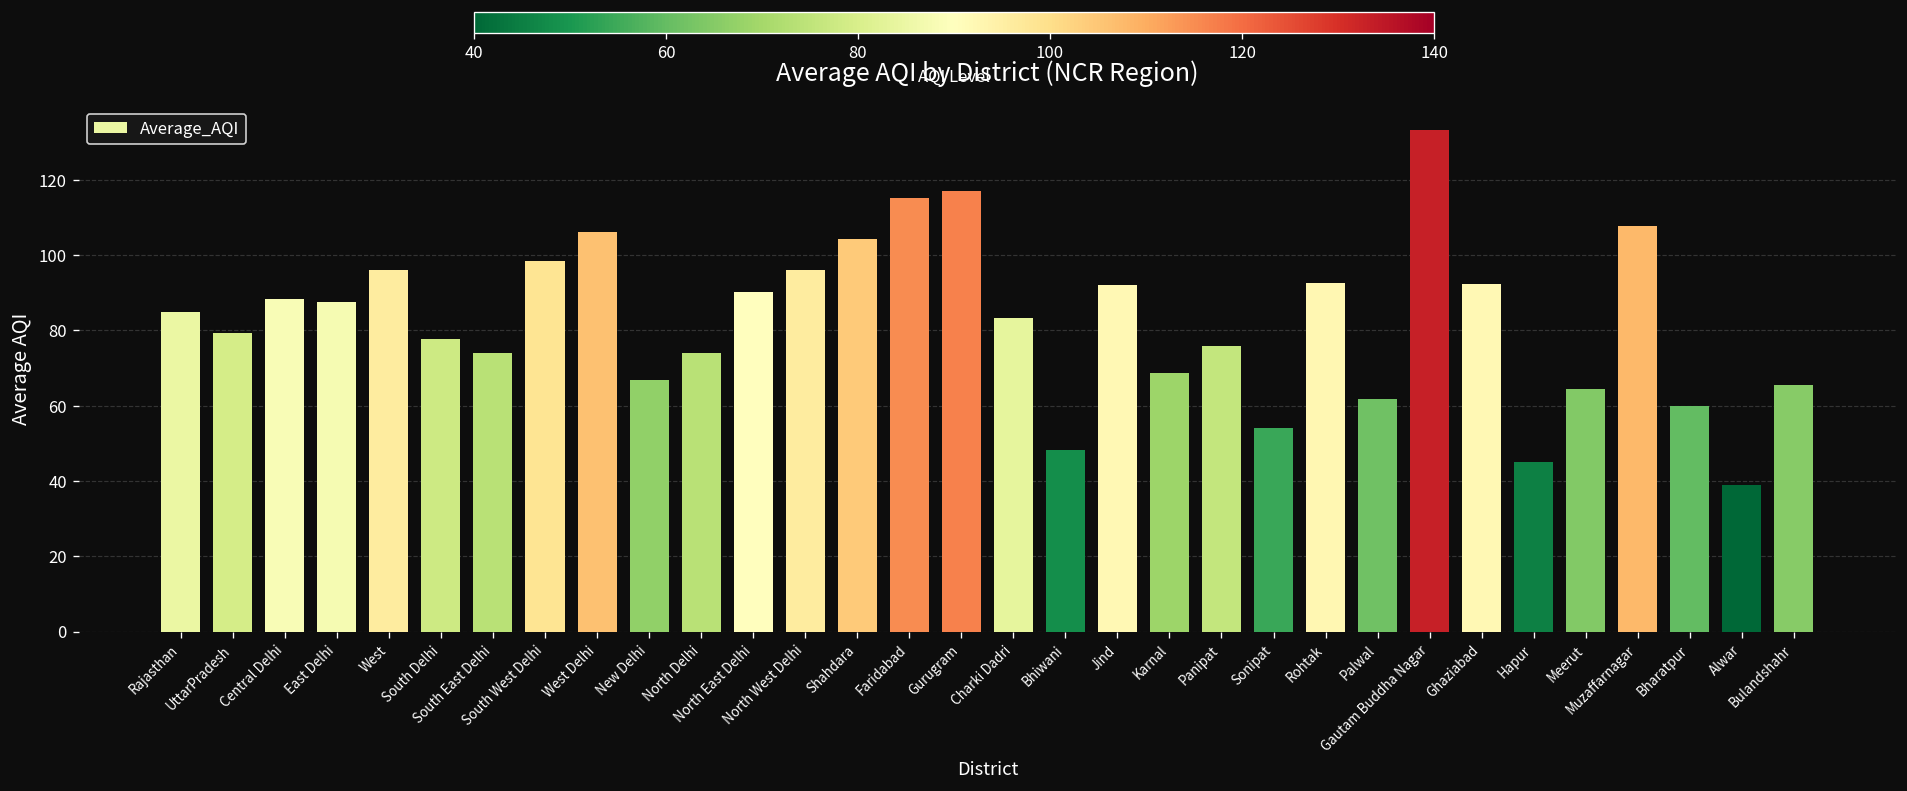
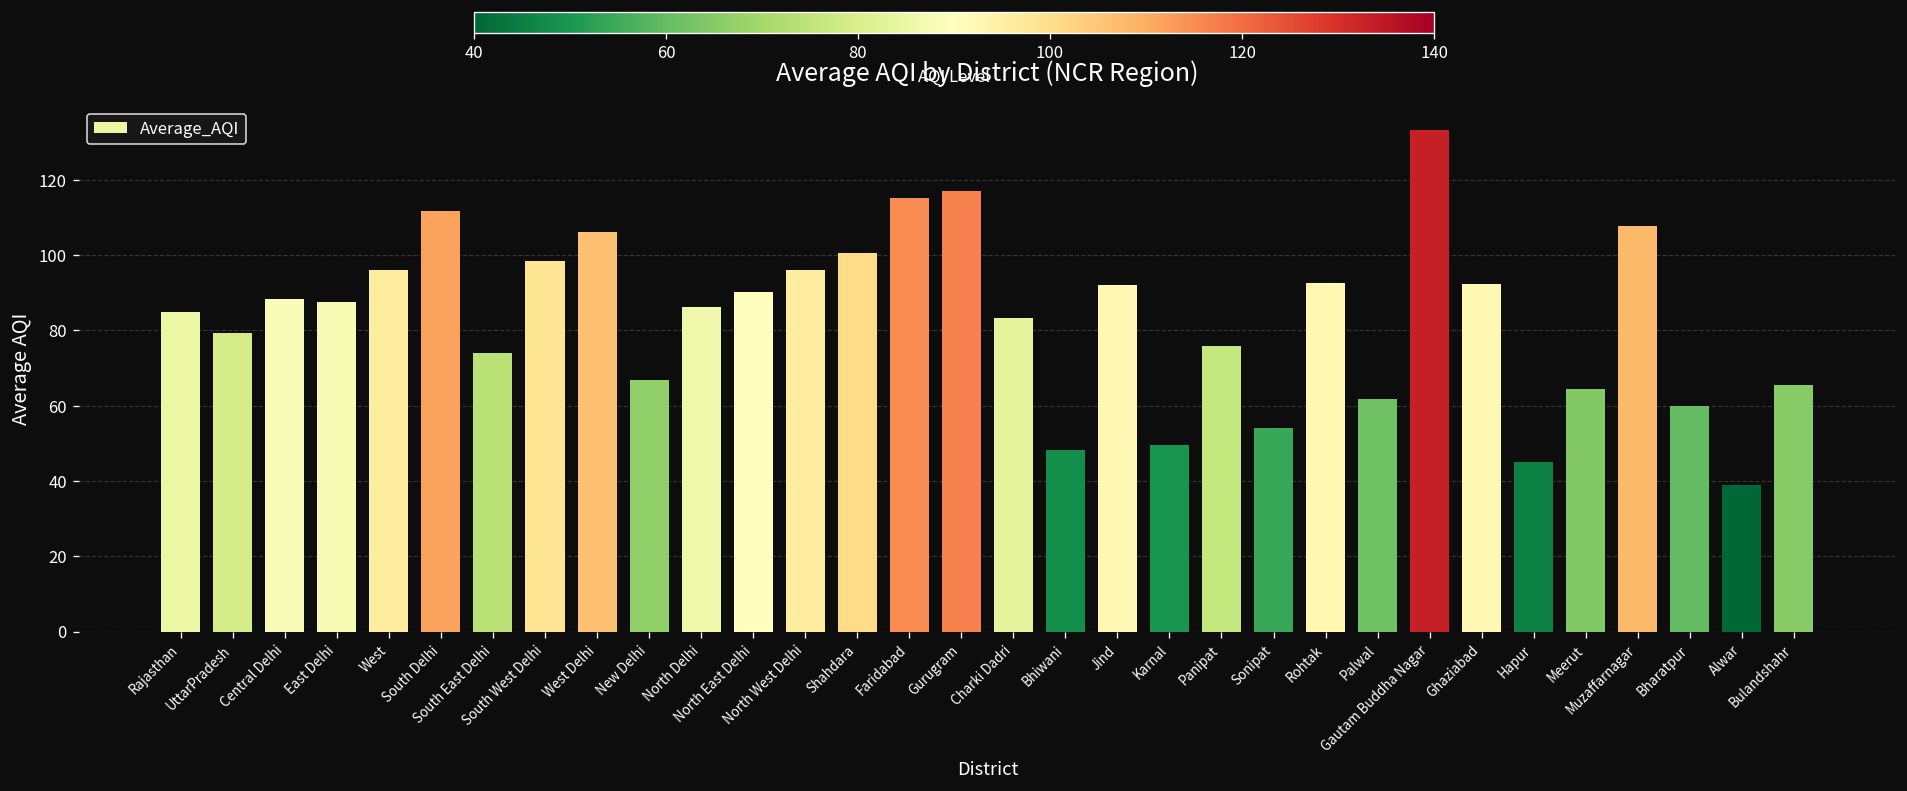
South Delhi: 78 -> 112
North Delhi: 74 -> 86
Shahdara: 104 -> 101
Karnal: 69 -> 49
